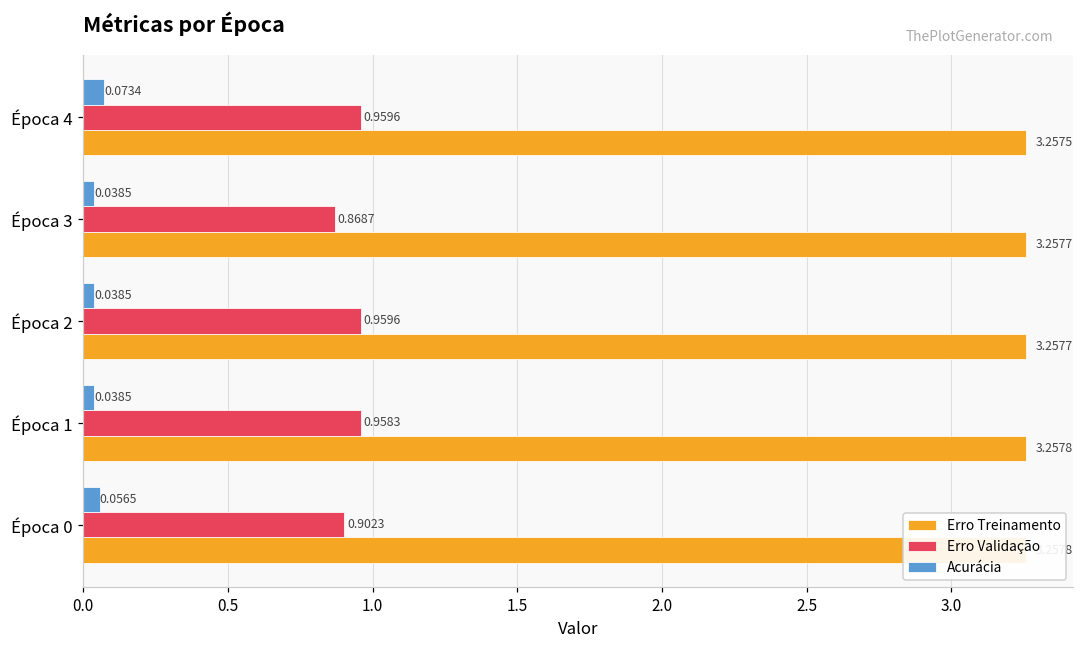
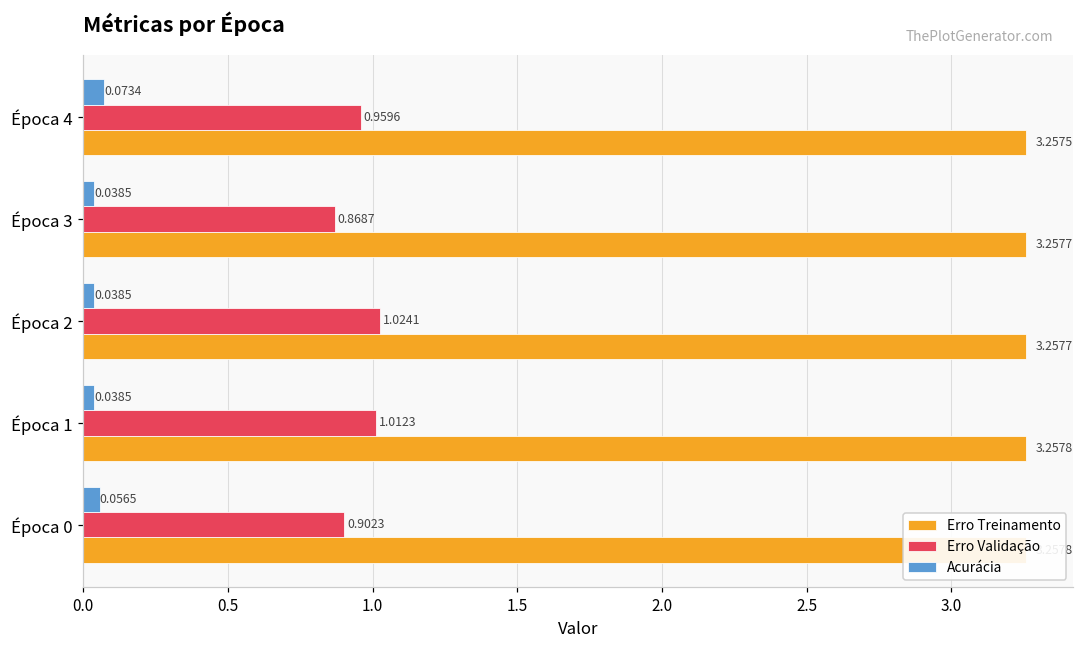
Erro Validação, Época 2: 0.9596 -> 1.0241
Erro Validação, Época 1: 0.9583 -> 1.0123
